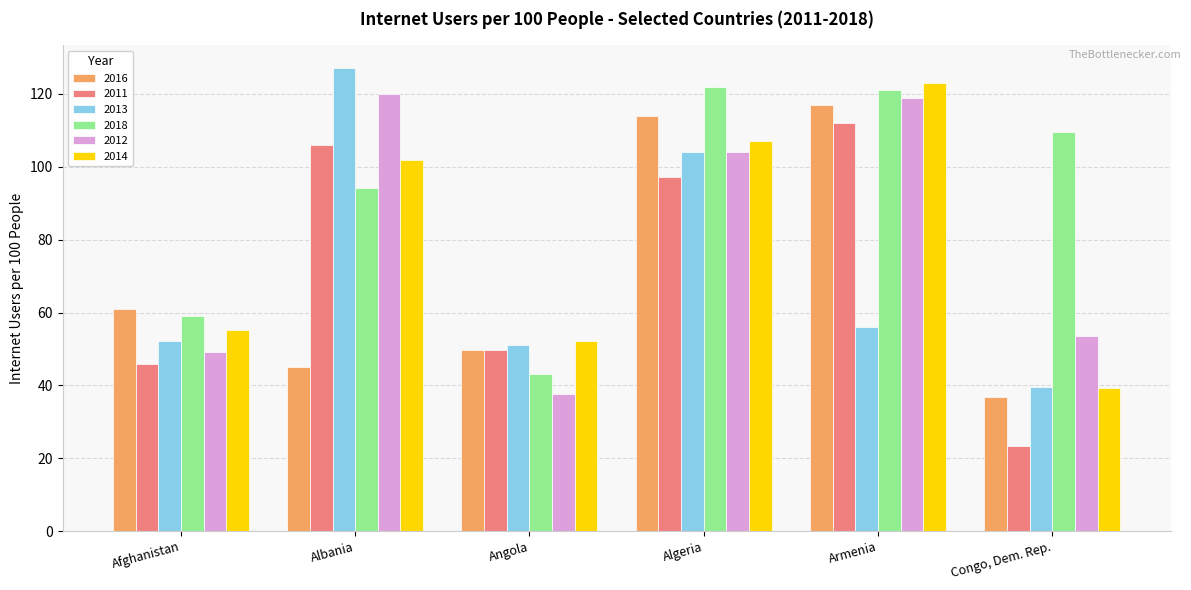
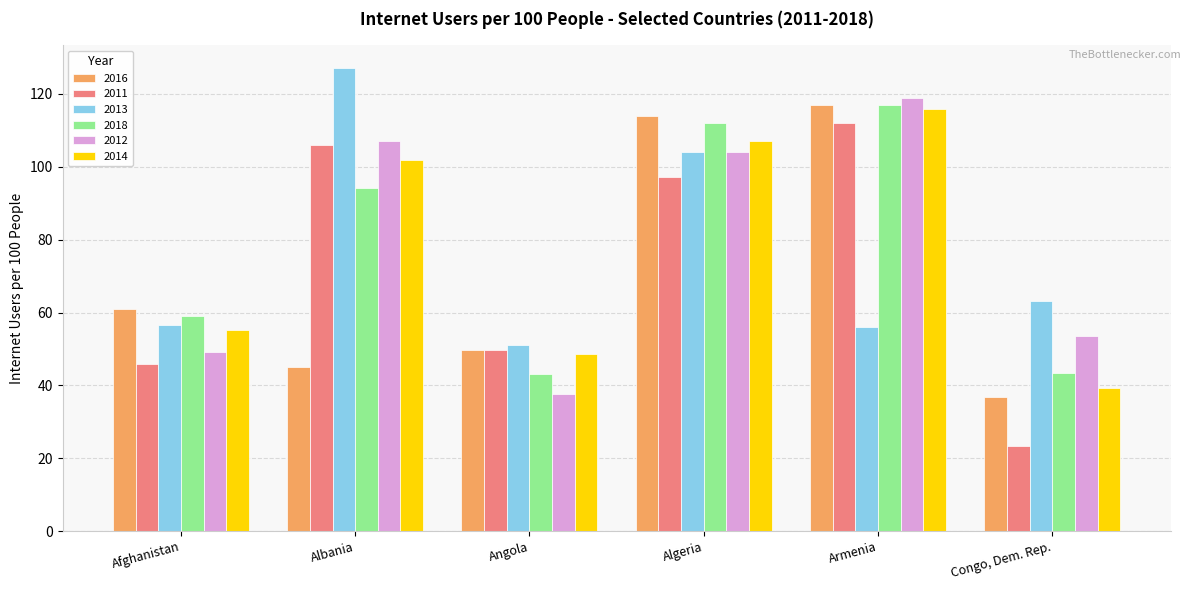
2013, Afghanistan: 52 -> 57
2012, Albania: 120 -> 107
2014, Angola: 52 -> 49
2018, Algeria: 122 -> 112
2018, Armenia: 121 -> 117
2014, Armenia: 123 -> 116
2013, Congo, Dem. Rep.: 40 -> 63
2018, Congo, Dem. Rep.: 110 -> 43
